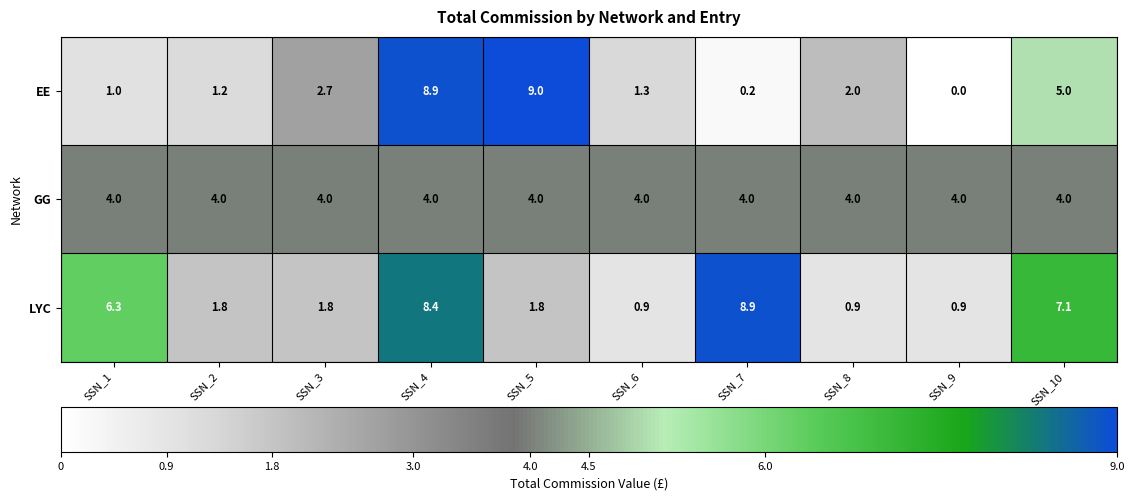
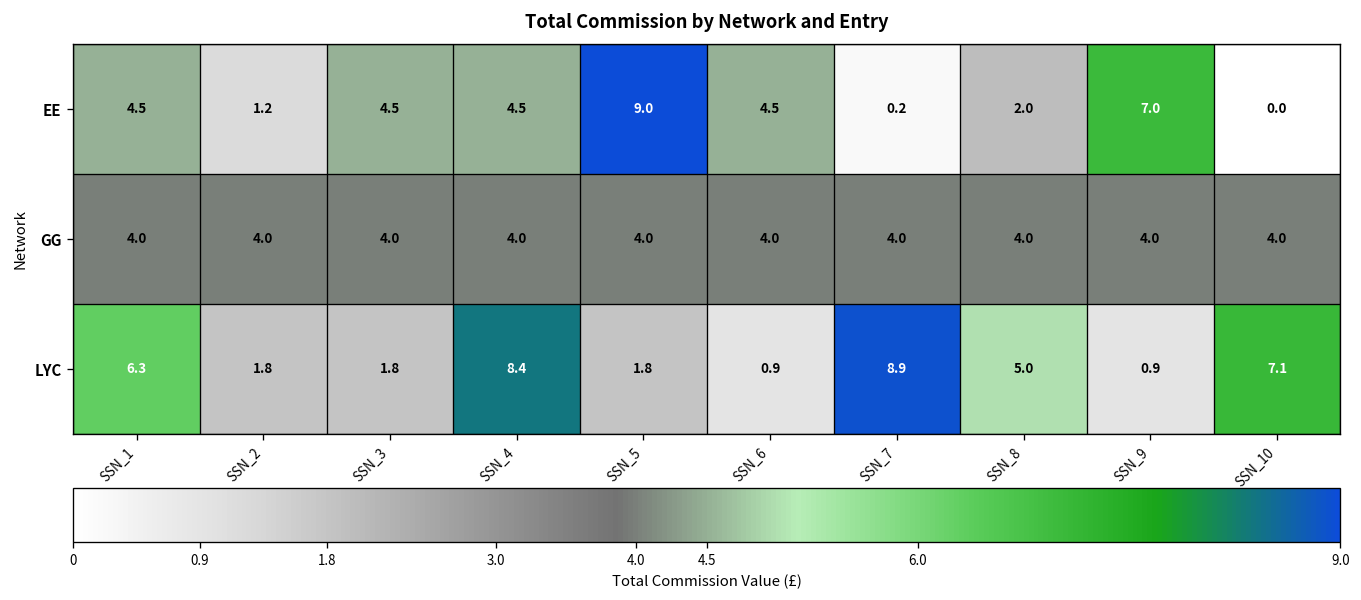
EE, SSN_1: 1.0 -> 4.5
EE, SSN_3: 2.7 -> 4.5
EE, SSN_4: 8.9 -> 4.5
EE, SSN_6: 1.3 -> 4.5
EE, SSN_9: 0.0 -> 7.0
EE, SSN_10: 5.0 -> 0.0
LYC, SSN_8: 0.9 -> 5.0
